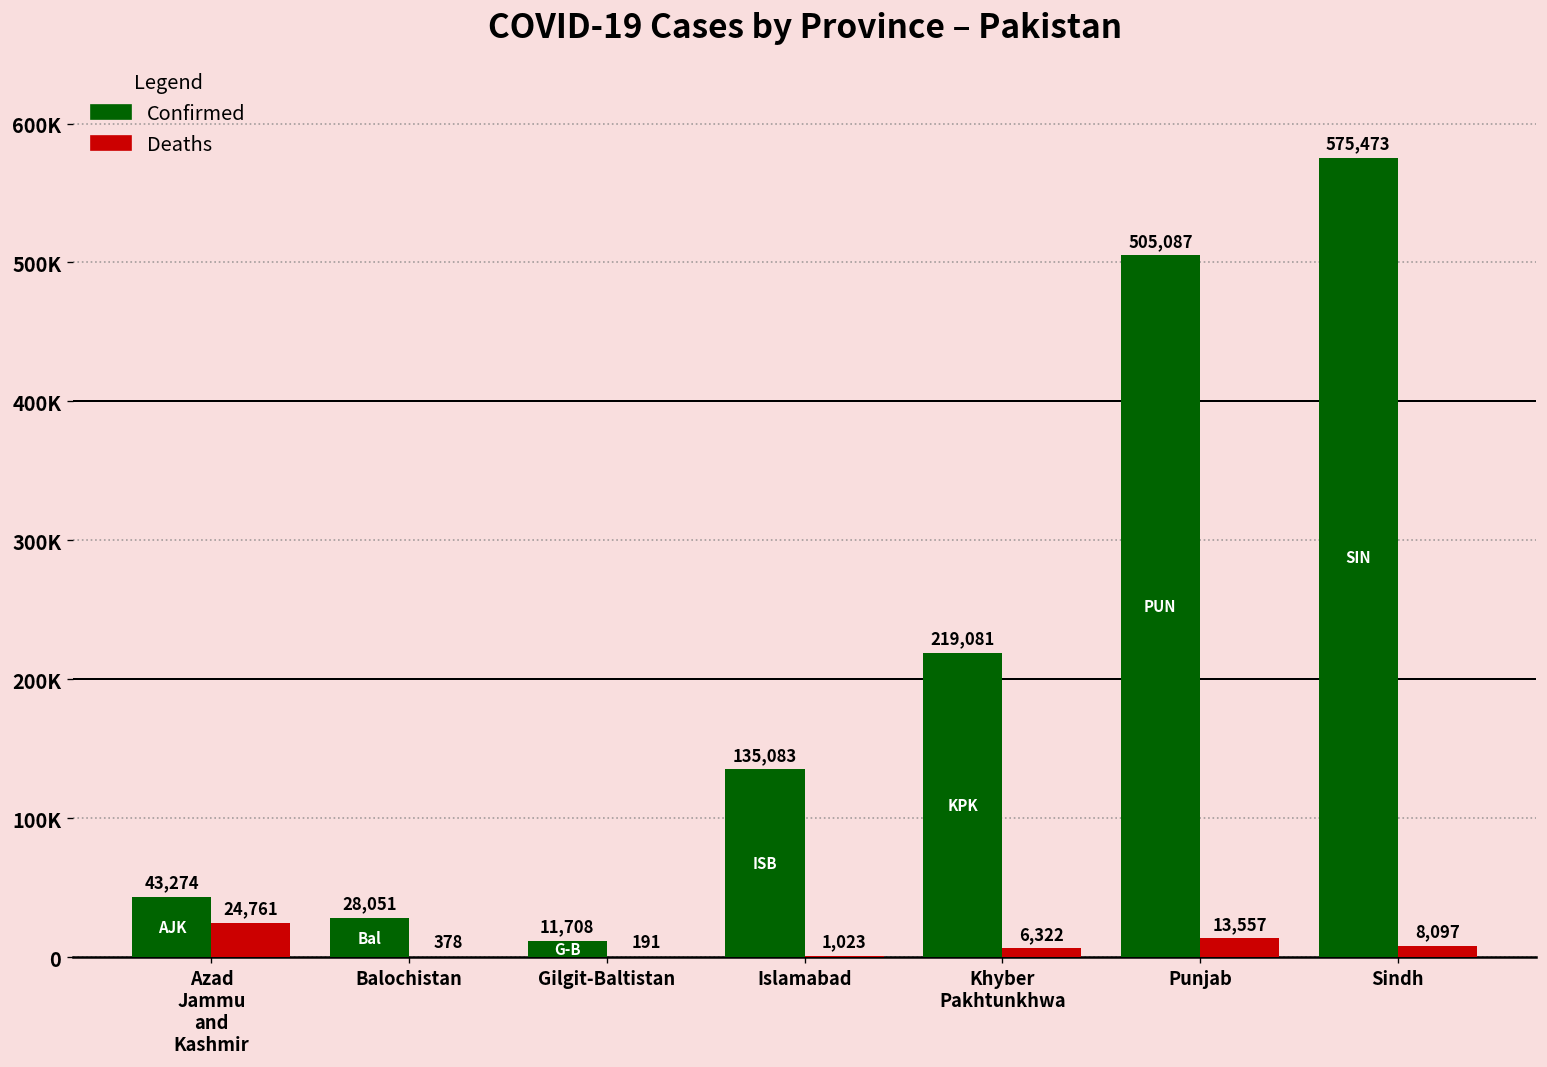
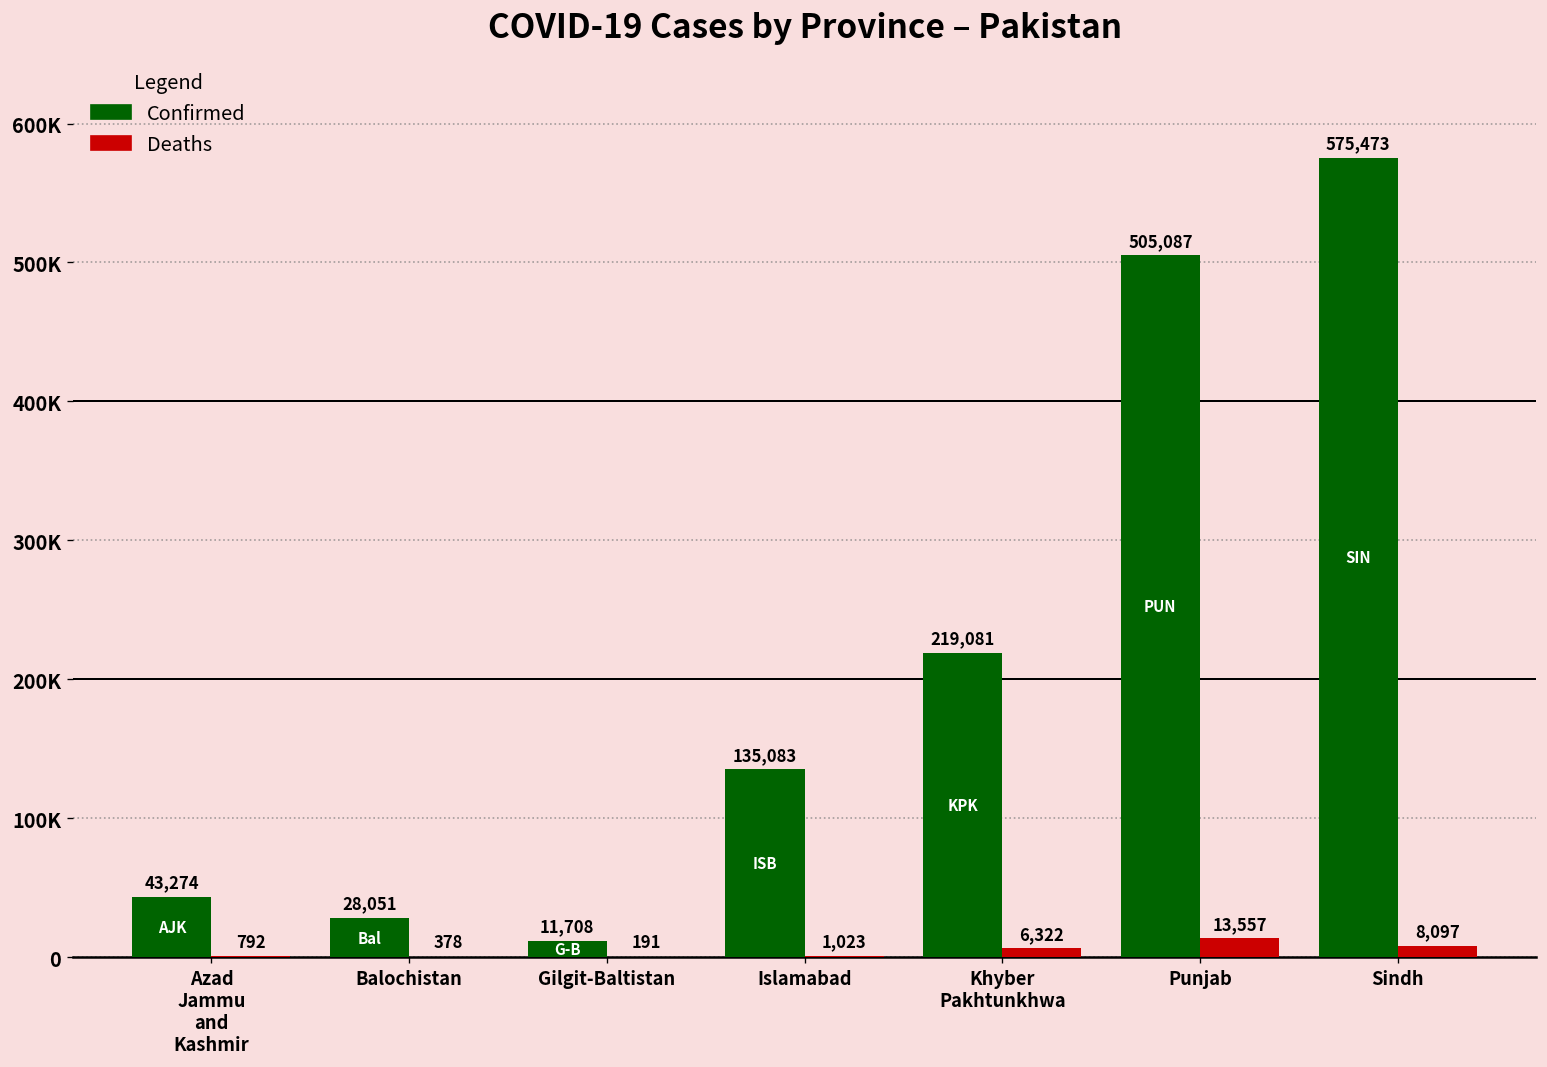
Deaths, Azad Jammu and Kashmir: 24,761 -> 792
